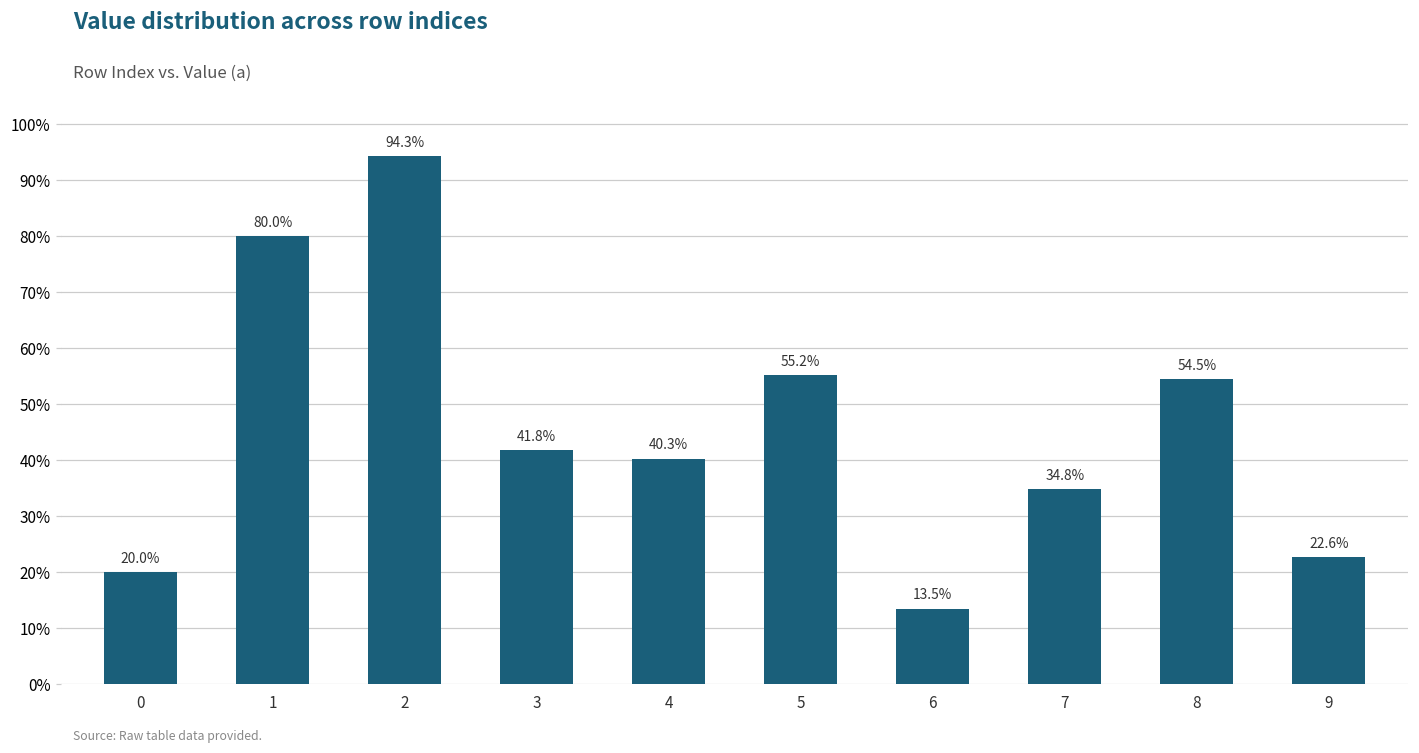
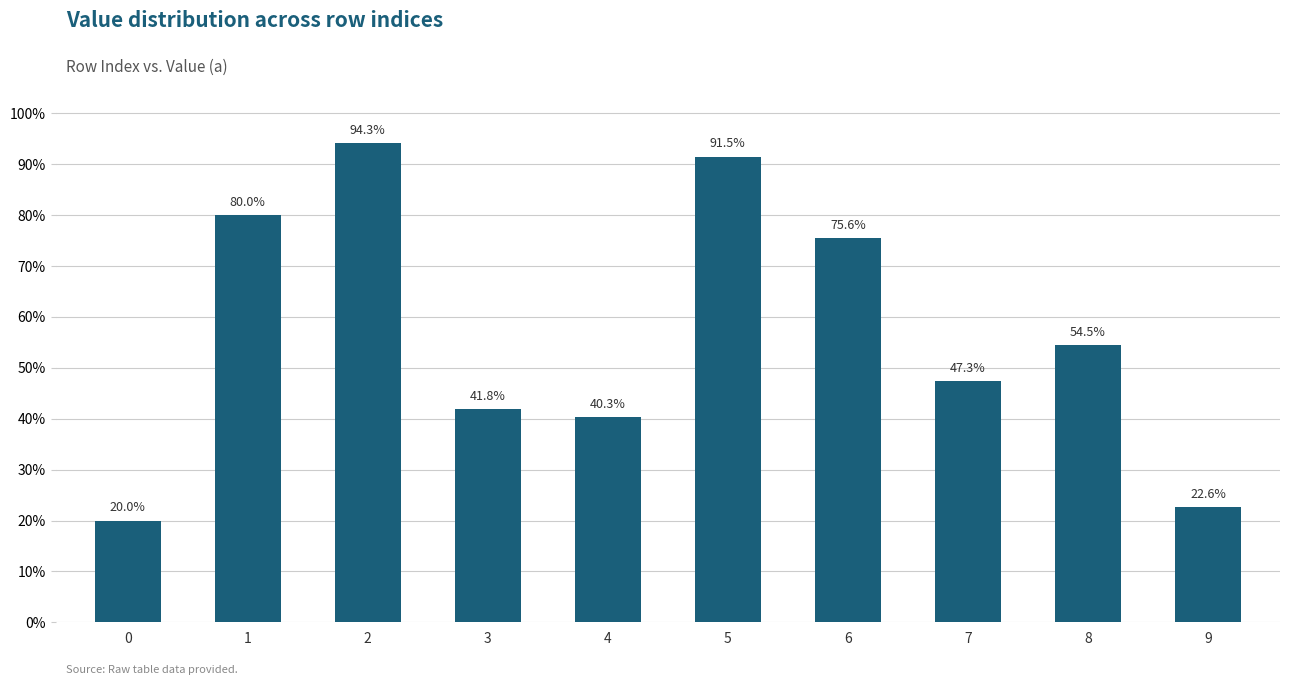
5: 55.2% -> 91.5%
6: 13.5% -> 75.6%
7: 34.8% -> 47.3%
